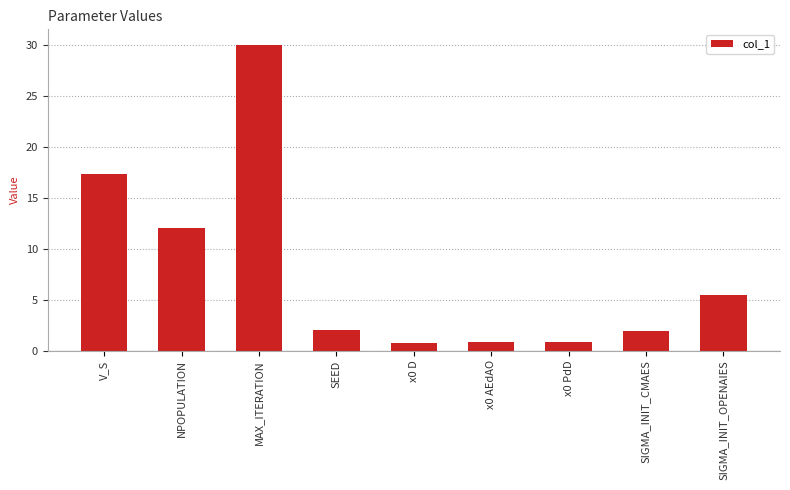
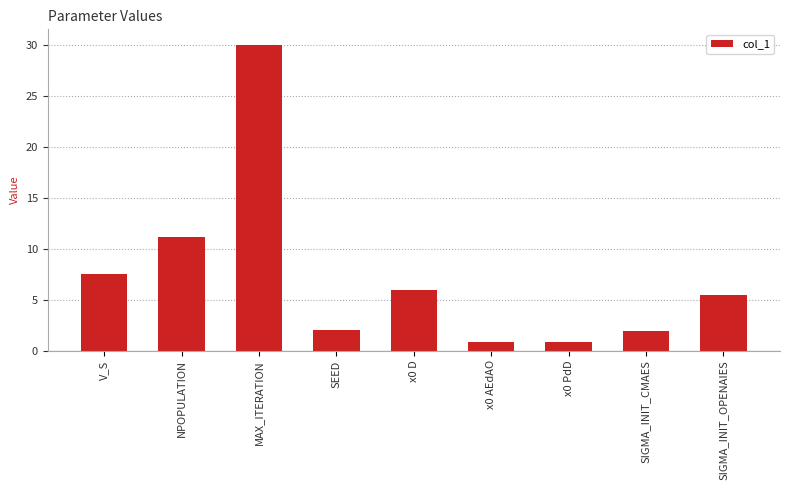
V_S: 17.3 -> 7.5
NPOPULATION: 12.0 -> 11.1
x0 D: 0.8 -> 5.9
